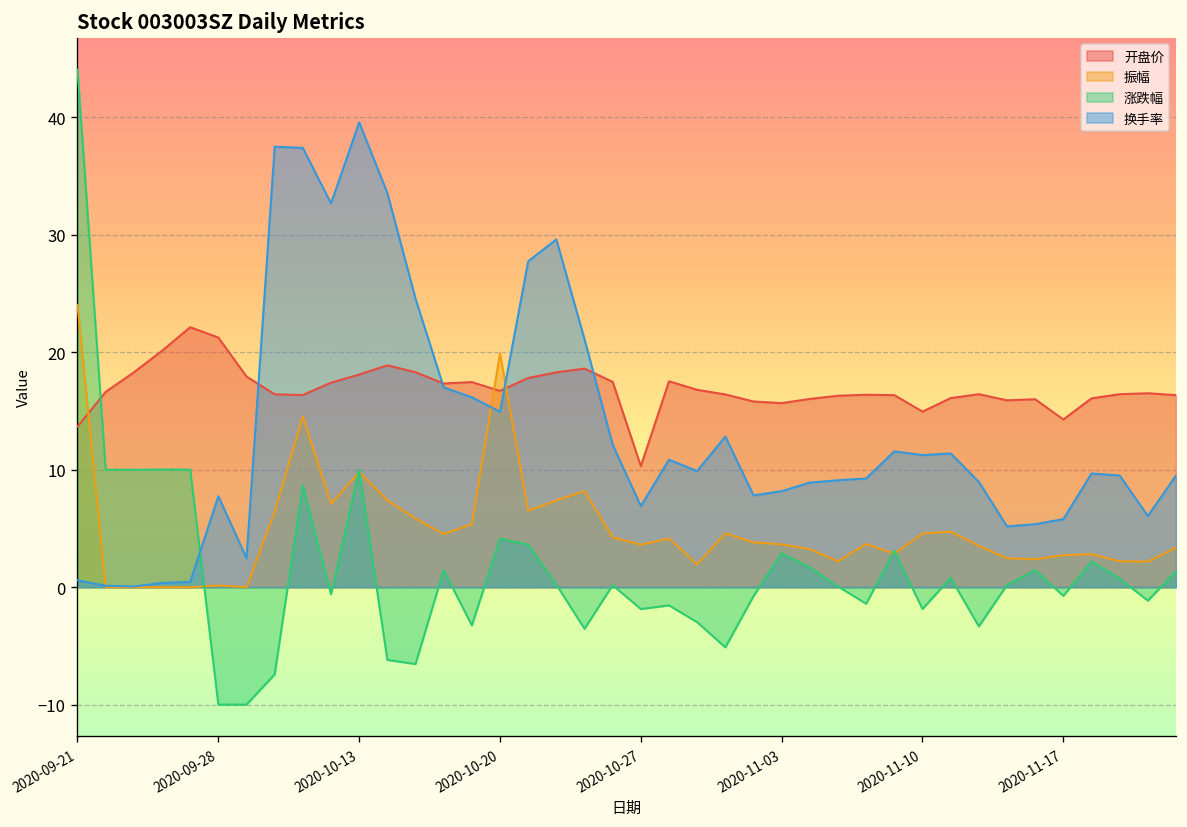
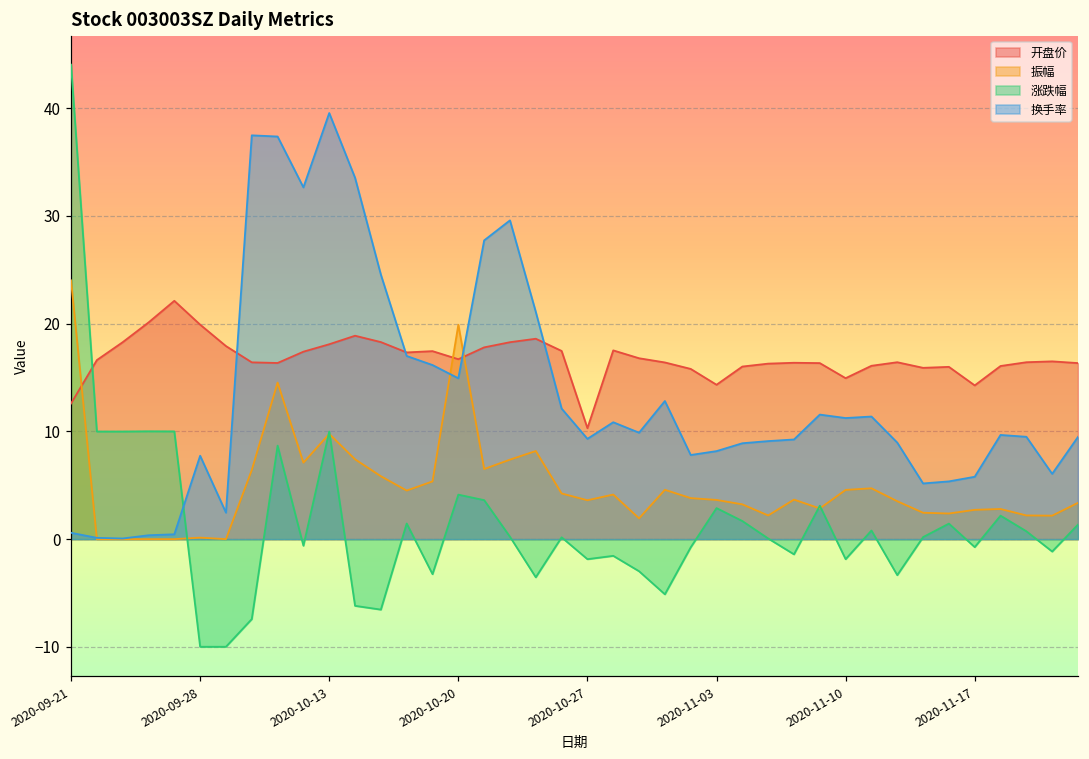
开盘价, 2020-09-21: 14 -> 13
开盘价, 2020-09-28: 21 -> 20
换手率, 2020-10-27: 7 -> 9
开盘价, 2020-11-03: 16 -> 14
